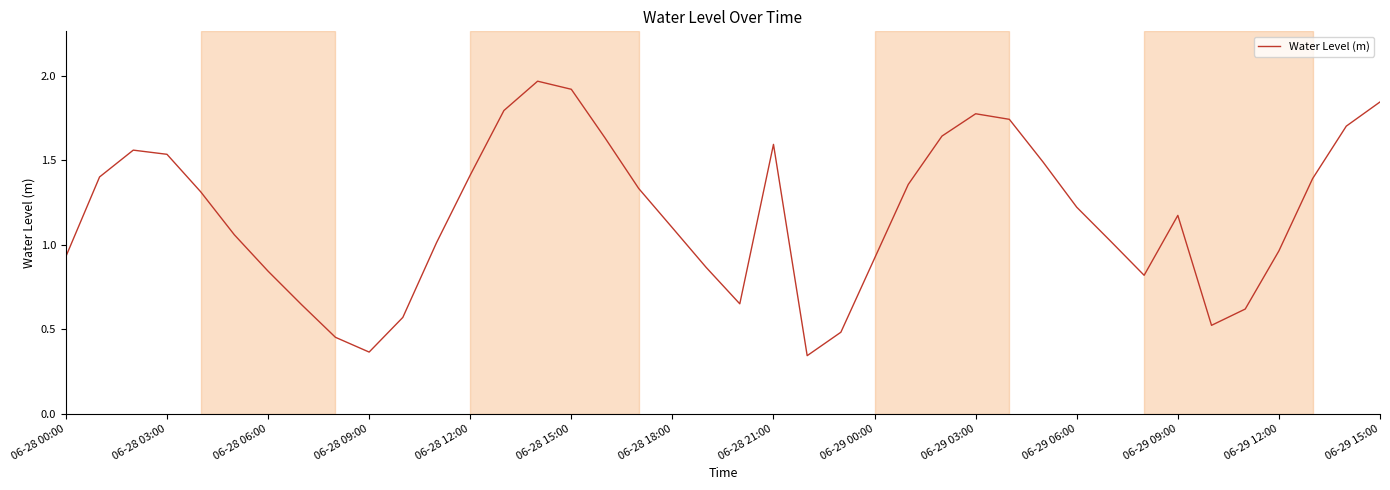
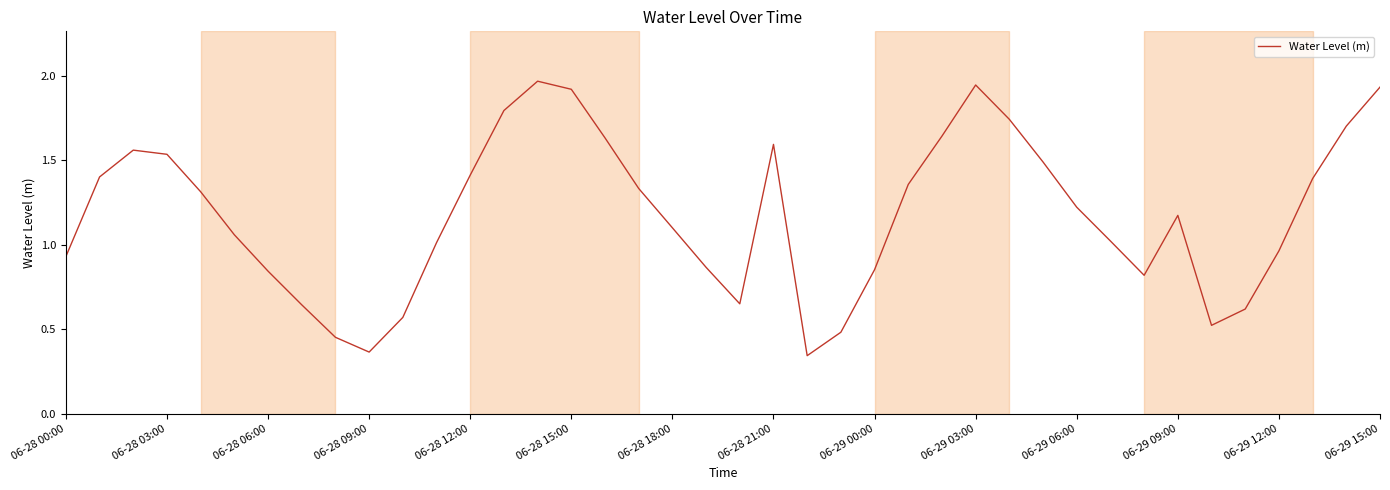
06-29 00:00: 0.92 -> 0.85
06-29 03:00: 1.78 -> 1.95
06-29 15:00: 1.85 -> 1.93
